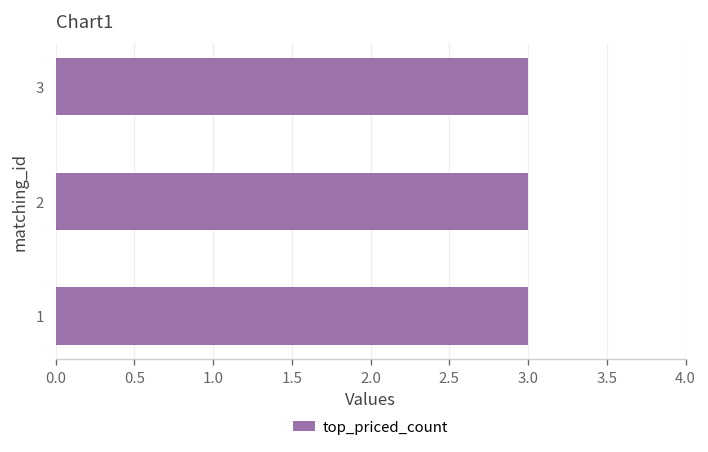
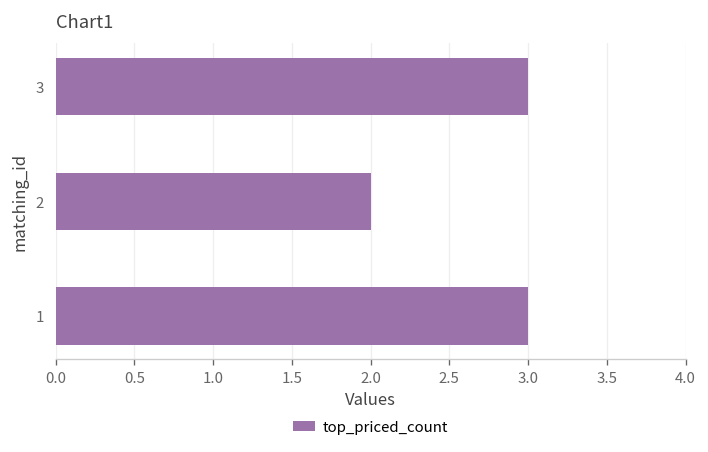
2: 3 -> 2
